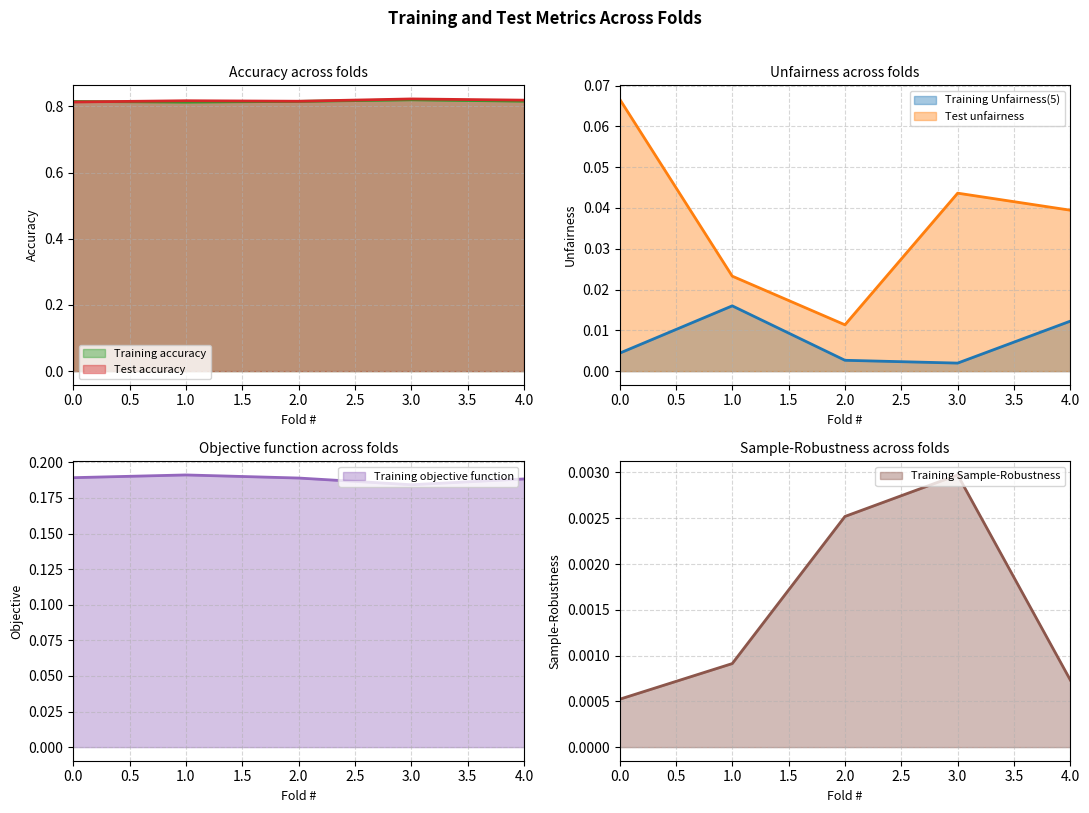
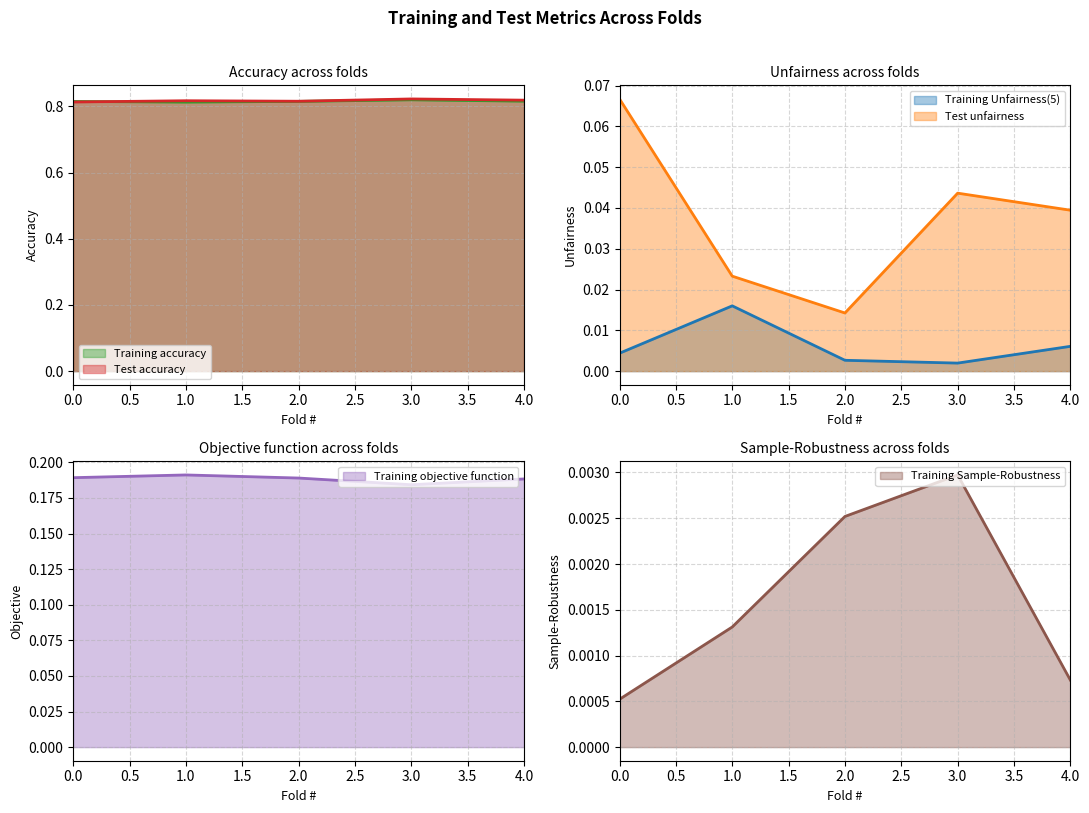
Unfairness across folds, Test unfairness, 2.0: 0.011 -> 0.014
Unfairness across folds, Training Unfairness(5), 4.0: 0.012 -> 0.006
Sample-Robustness across folds, 1.0: 0.0009 -> 0.0013
